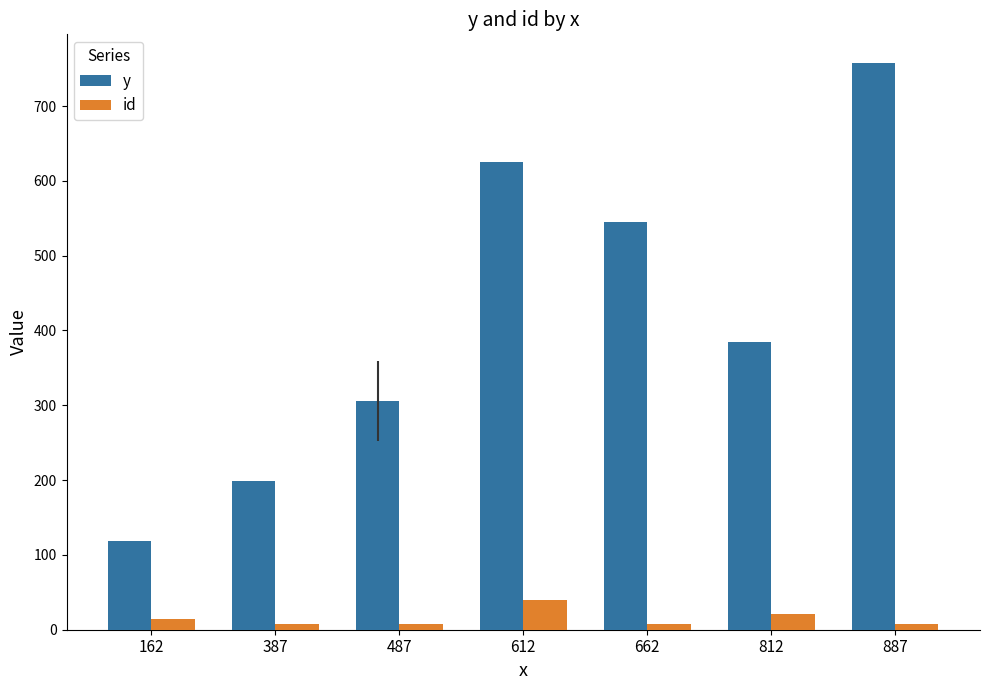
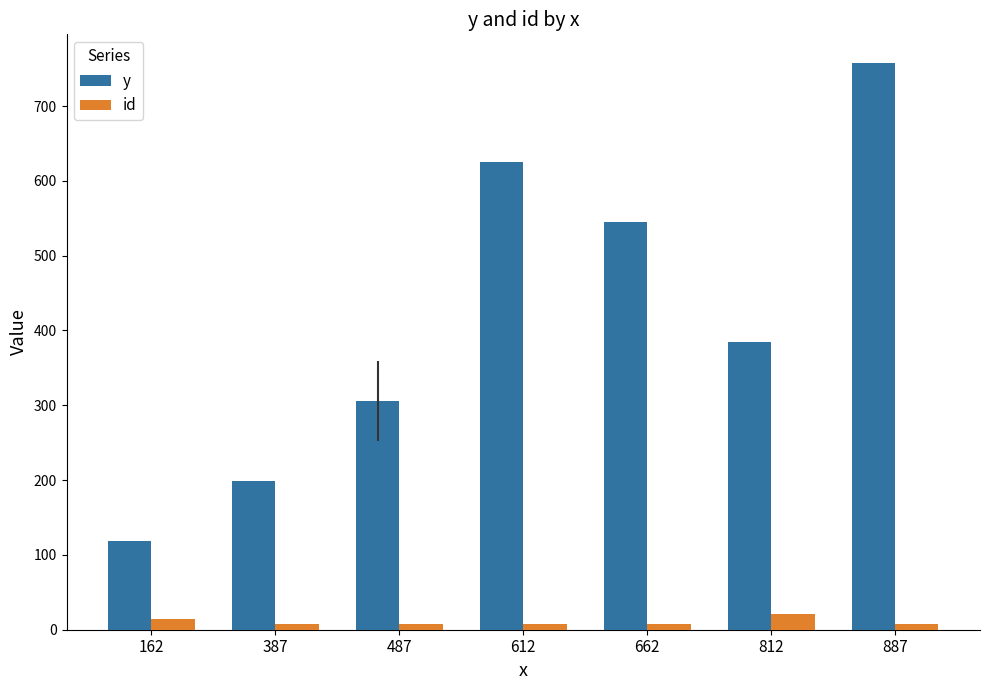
id, 612: 40 -> 10
